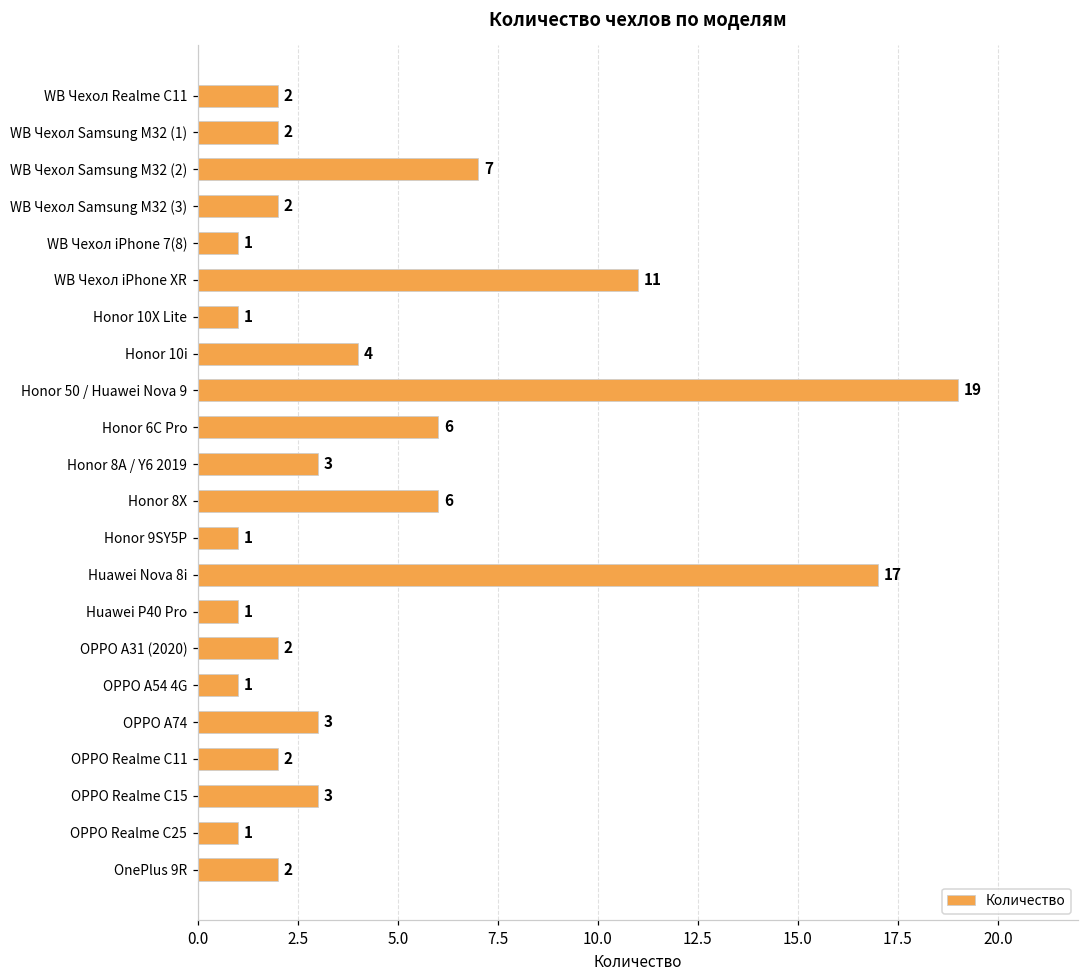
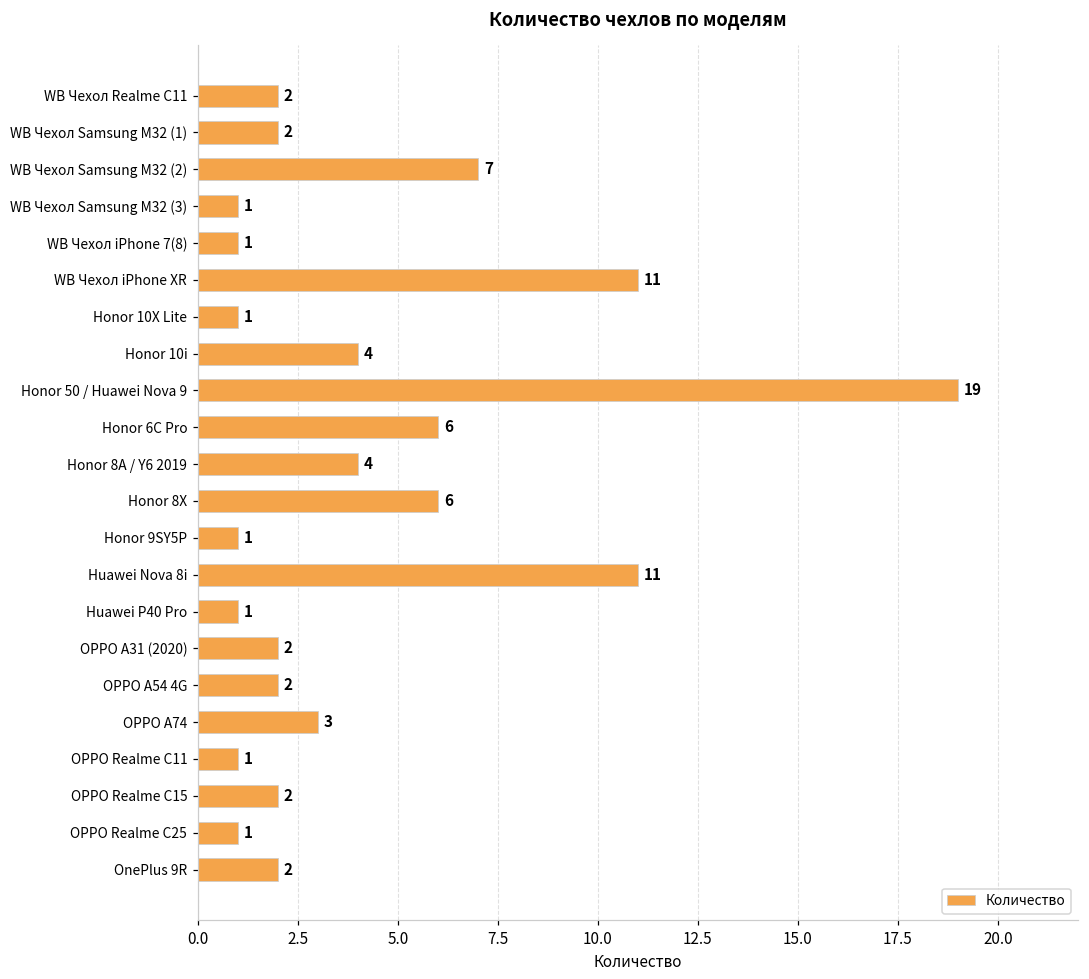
WB Чехол Samsung M32 (3): 2 -> 1
Honor 8A / Y6 2019: 3 -> 4
Huawei Nova 8i: 17 -> 11
OPPO A54 4G: 1 -> 2
OPPO Realme C11: 2 -> 1
OPPO Realme C15: 3 -> 2
